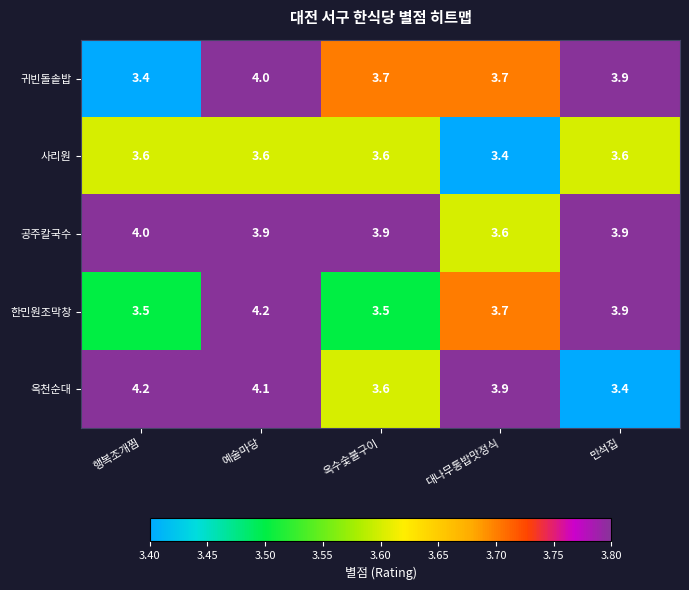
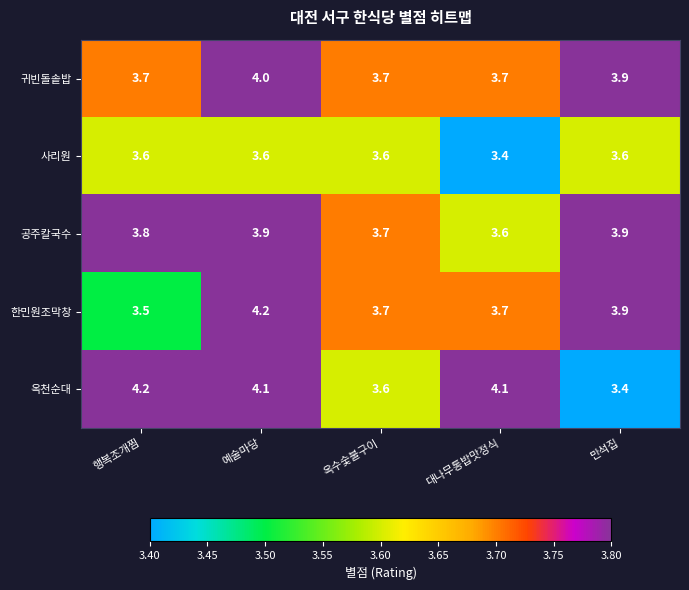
귀빈돌솥밥, 행복조개찜: 3.4 -> 3.7
공주칼국수, 행복조개찜: 4.0 -> 3.8
공주칼국수, 옥수숯불구이: 3.9 -> 3.7
한민원조막창, 옥수숯불구이: 3.5 -> 3.7
옥천순대, 대나무통밥맛정식: 3.9 -> 4.1
